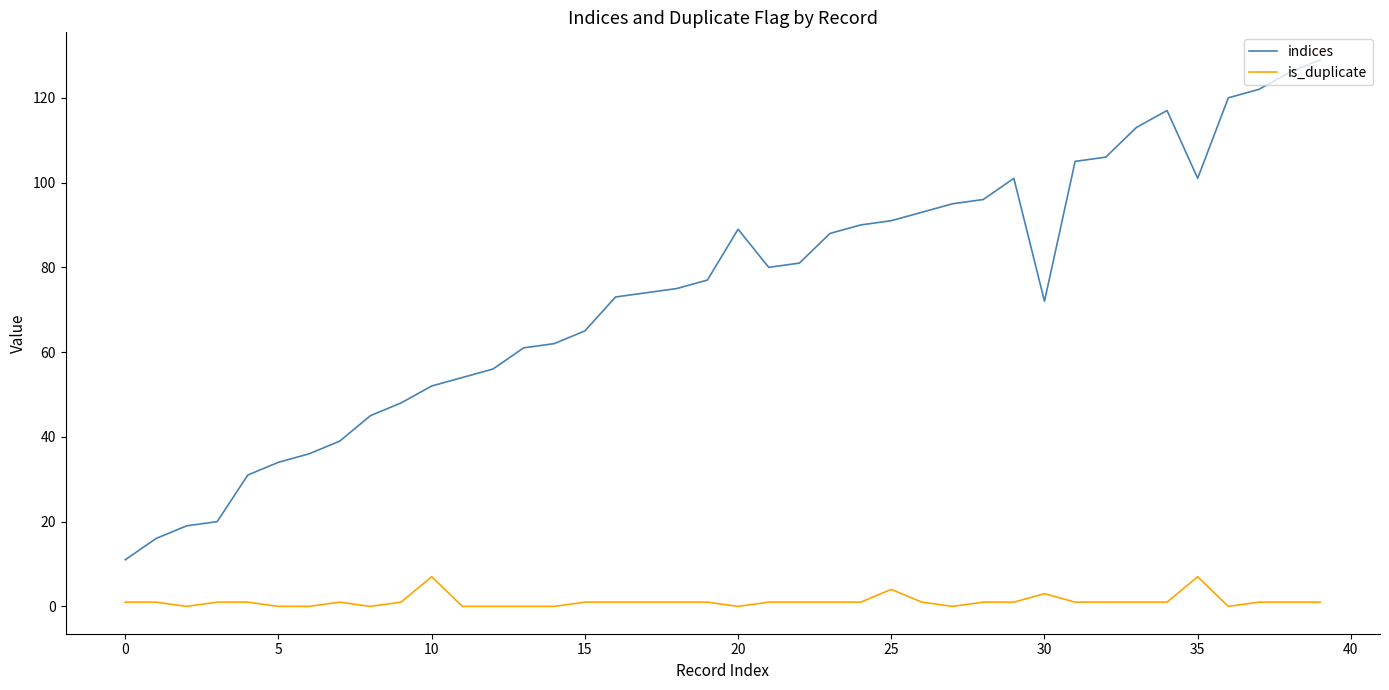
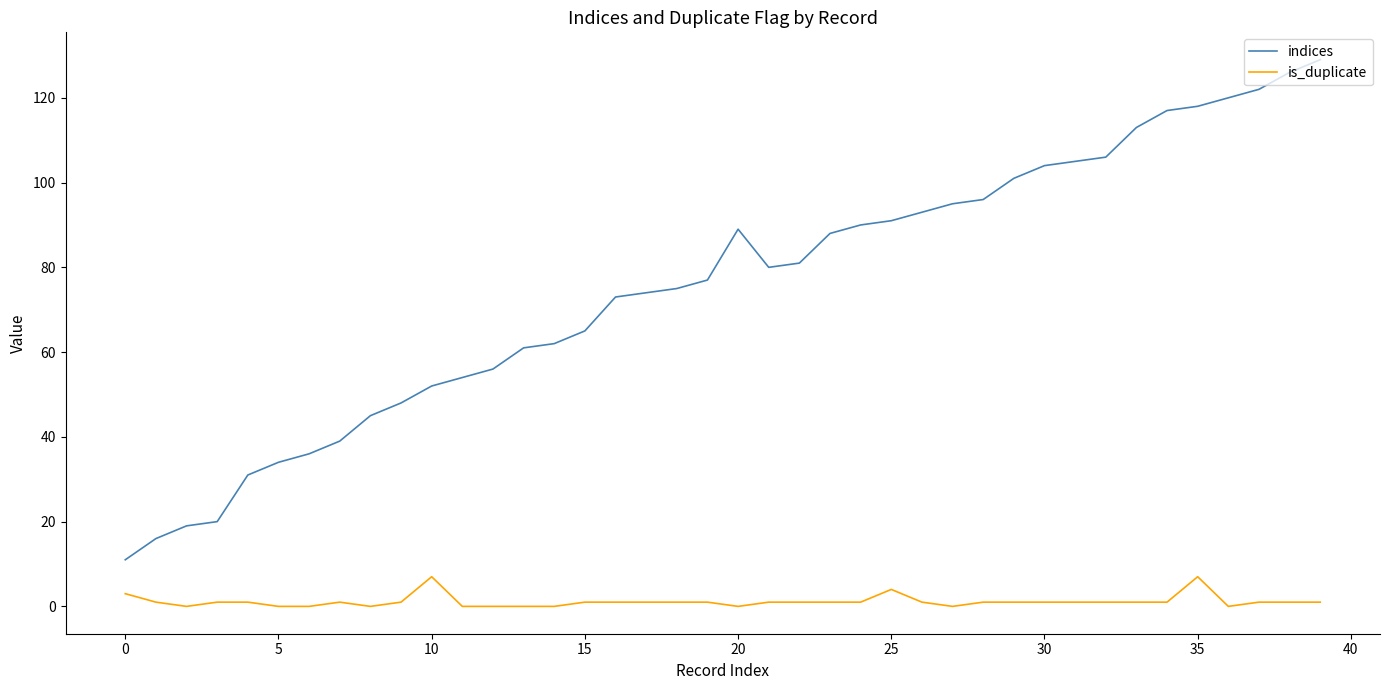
is_duplicate, 0: 1 -> 3
indices, 30: 72 -> 104
is_duplicate, 30: 3 -> 1
indices, 35: 101 -> 118
